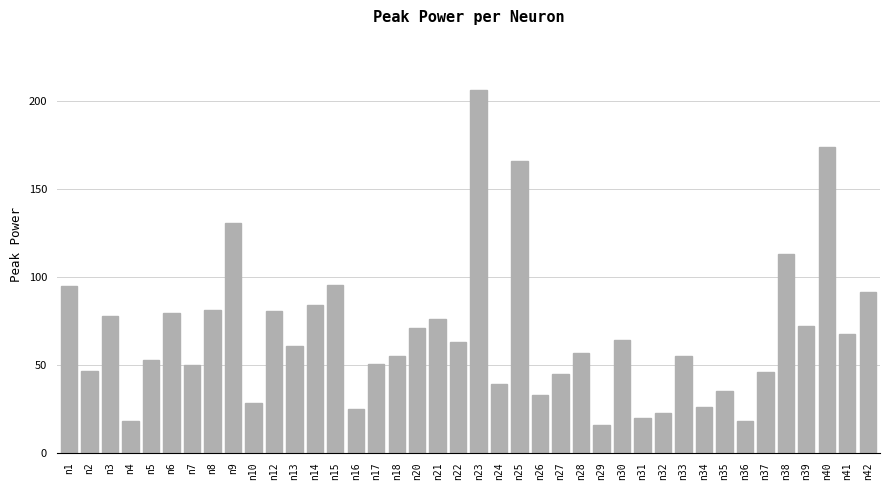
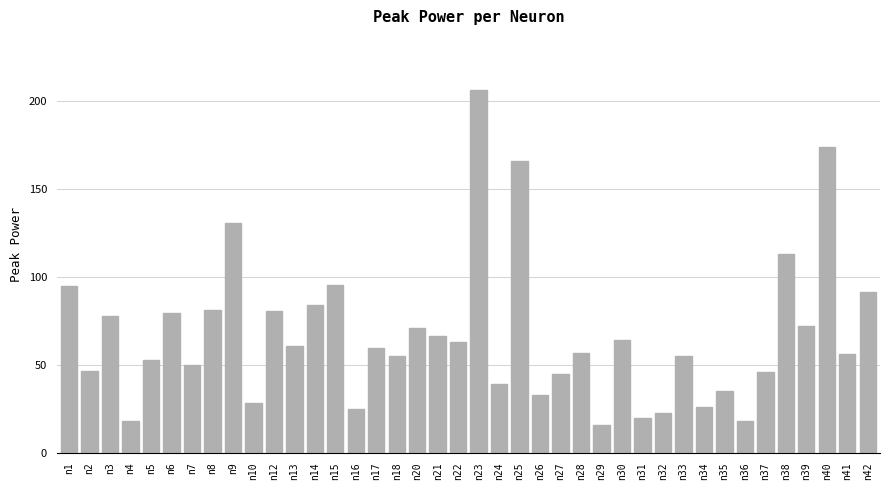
n17: 50 -> 60
n21: 76 -> 66
n41: 68 -> 56
